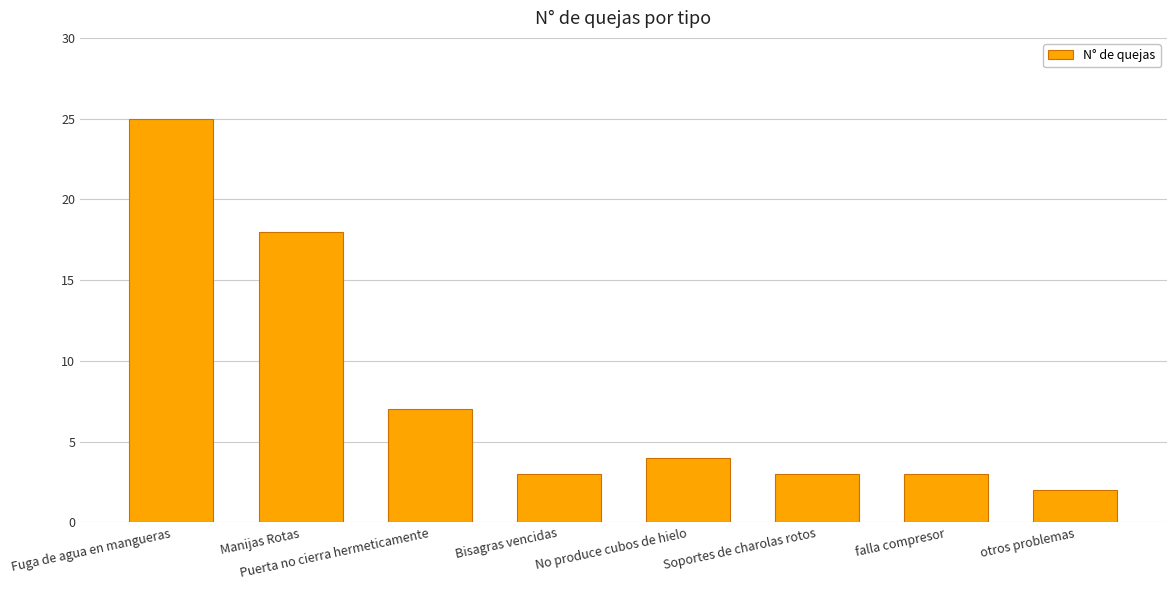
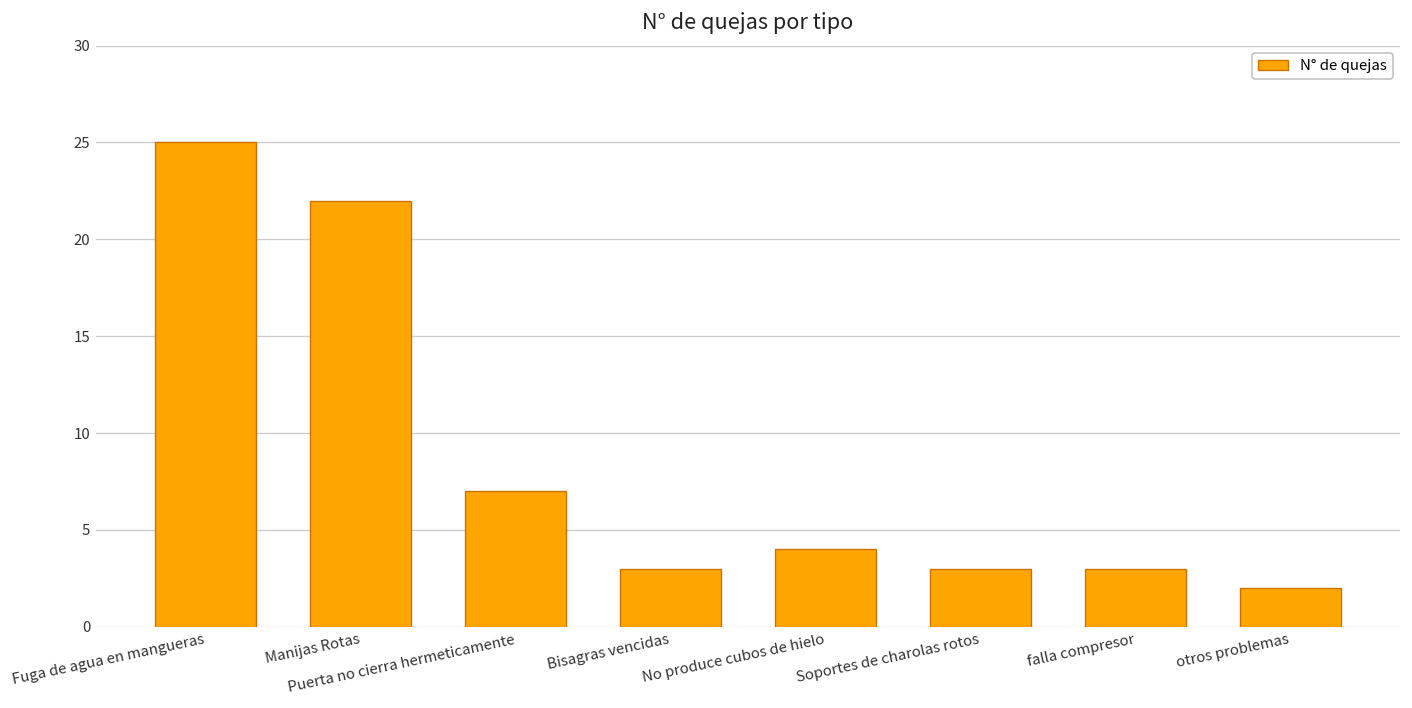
Manijas Rotas: 18 -> 22
